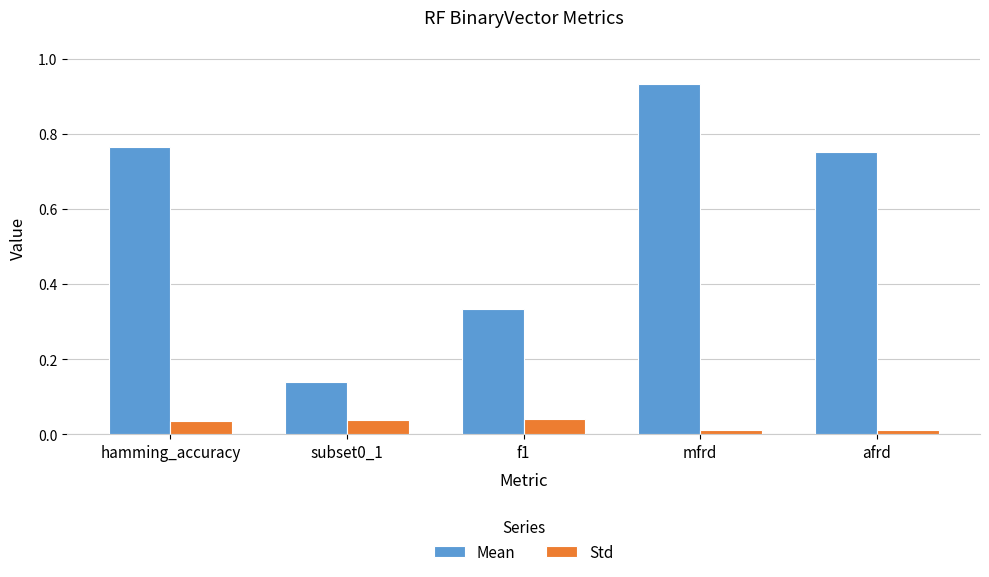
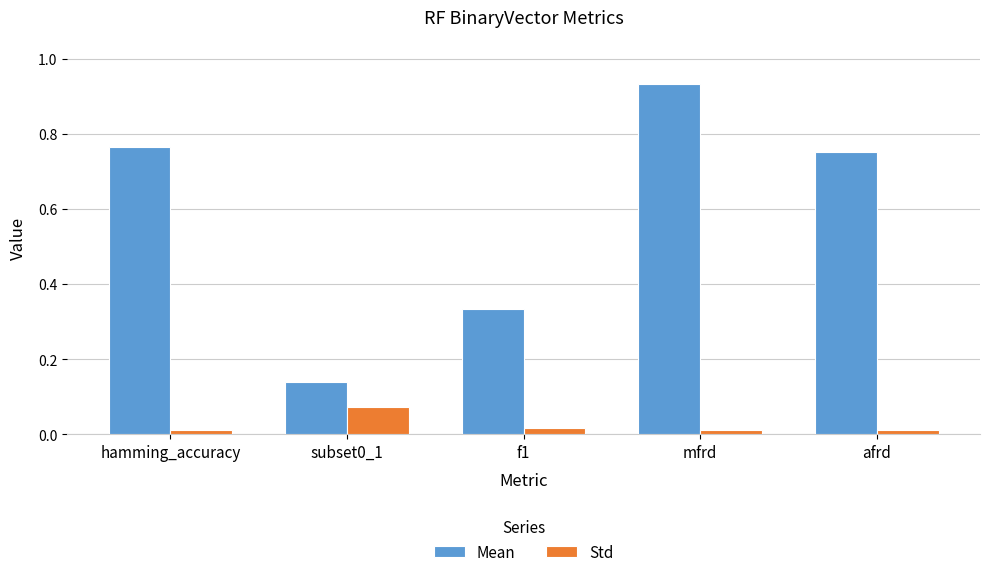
Std, hamming_accuracy: 0.04 -> 0.01
Std, subset0_1: 0.04 -> 0.07
Std, f1: 0.04 -> 0.02
